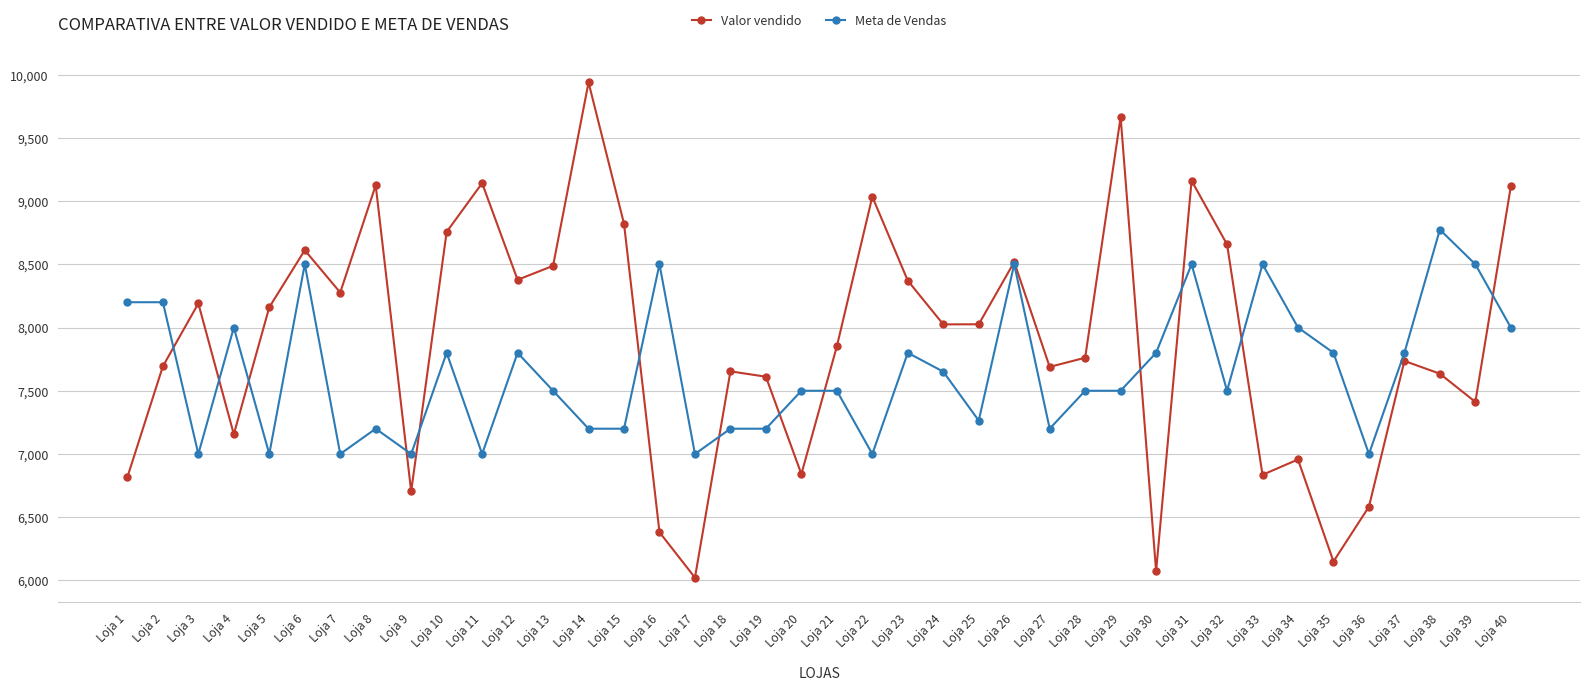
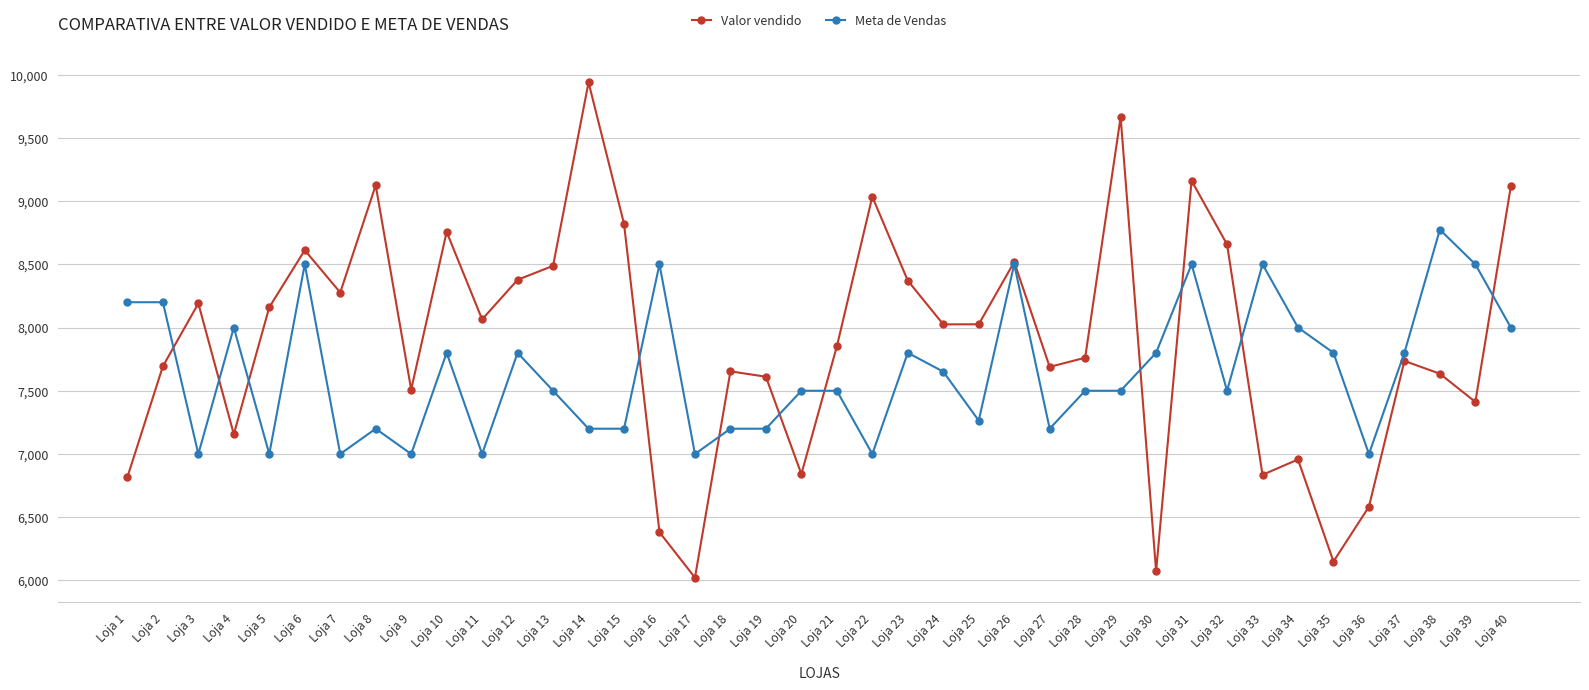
Valor vendido, Loja 9: 6,700 -> 7,510
Valor vendido, Loja 11: 9,140 -> 8,060
